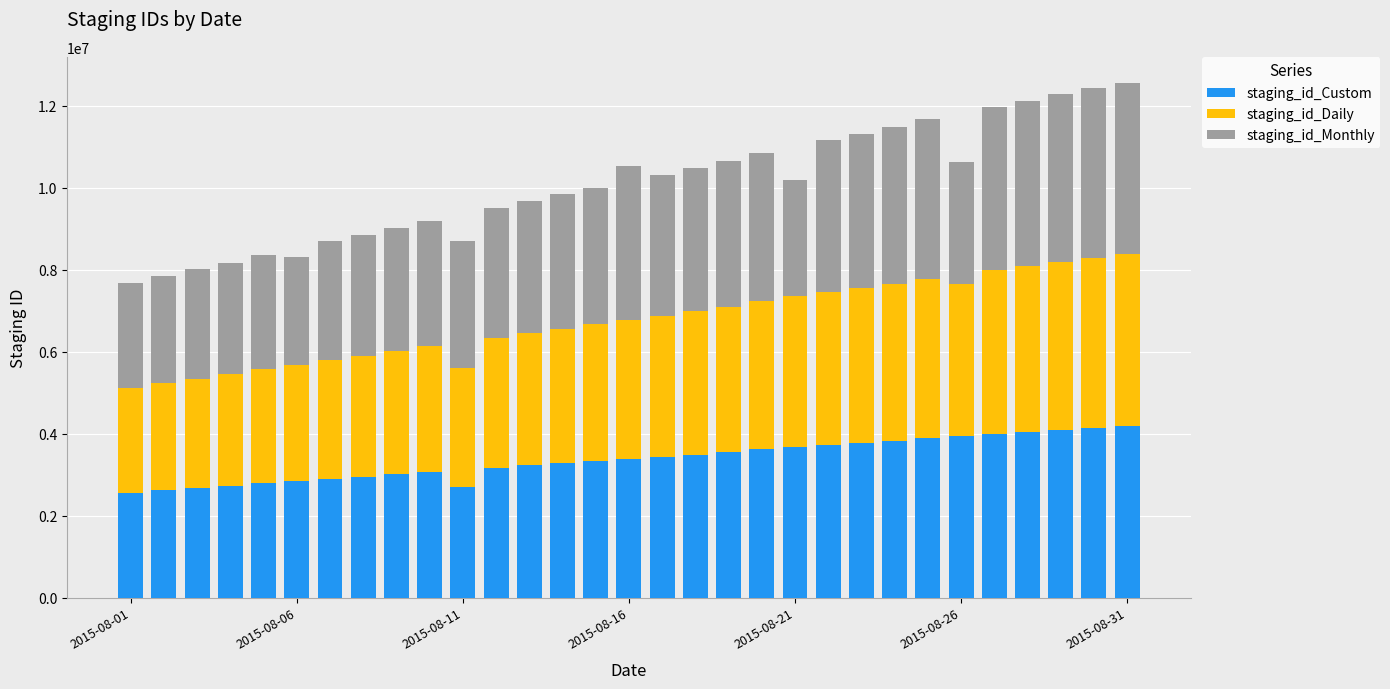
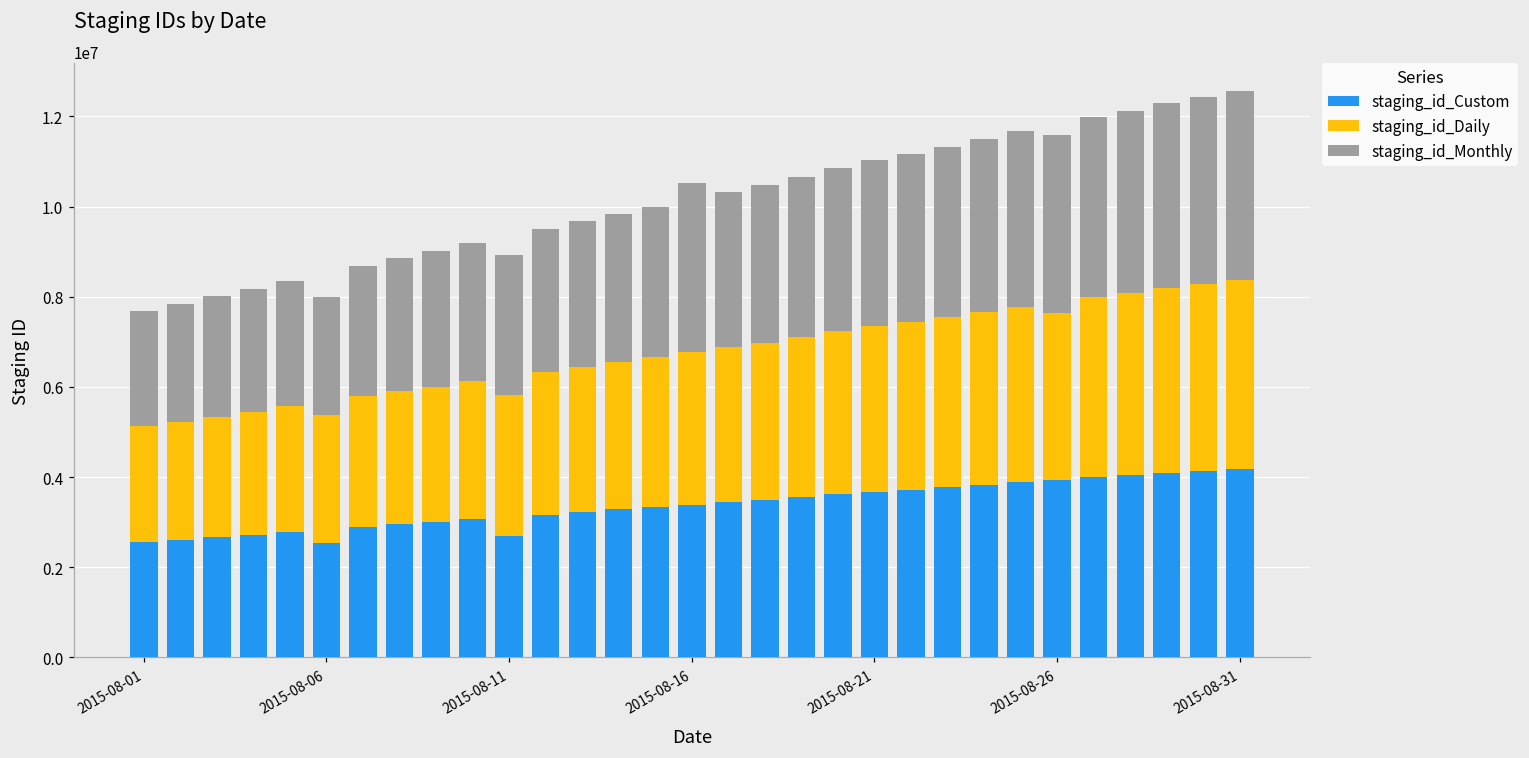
staging_id_Custom, 2015-08-06: 2800000 -> 2500000
staging_id_Daily, 2015-08-11: 2900000 -> 3100000
staging_id_Monthly, 2015-08-21: 2800000 -> 3700000
staging_id_Monthly, 2015-08-26: 3000000 -> 3900000
